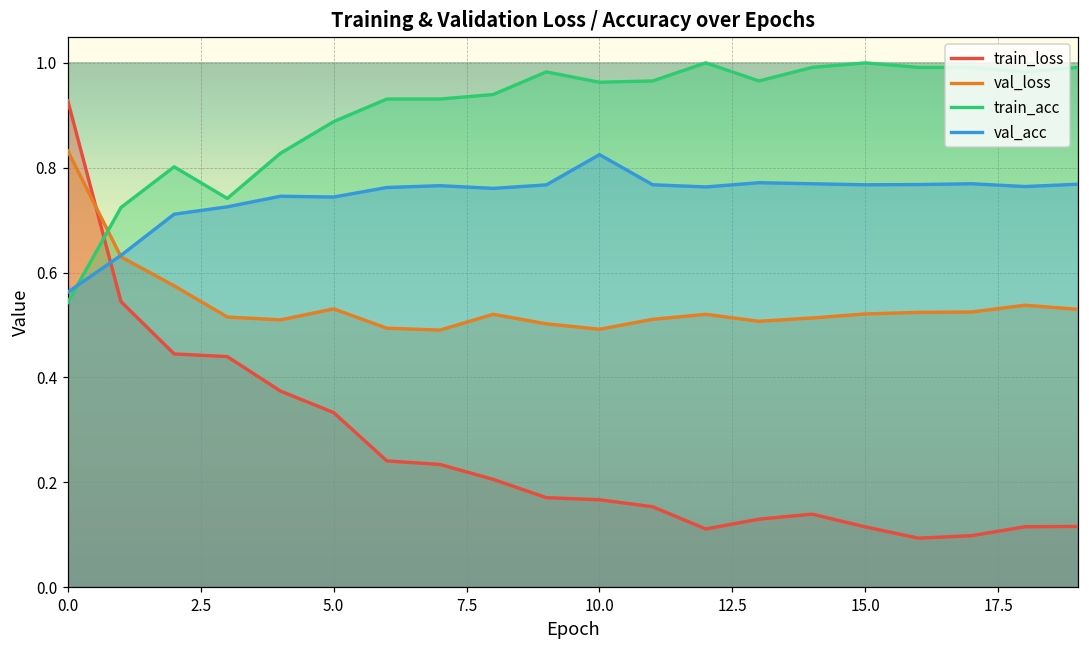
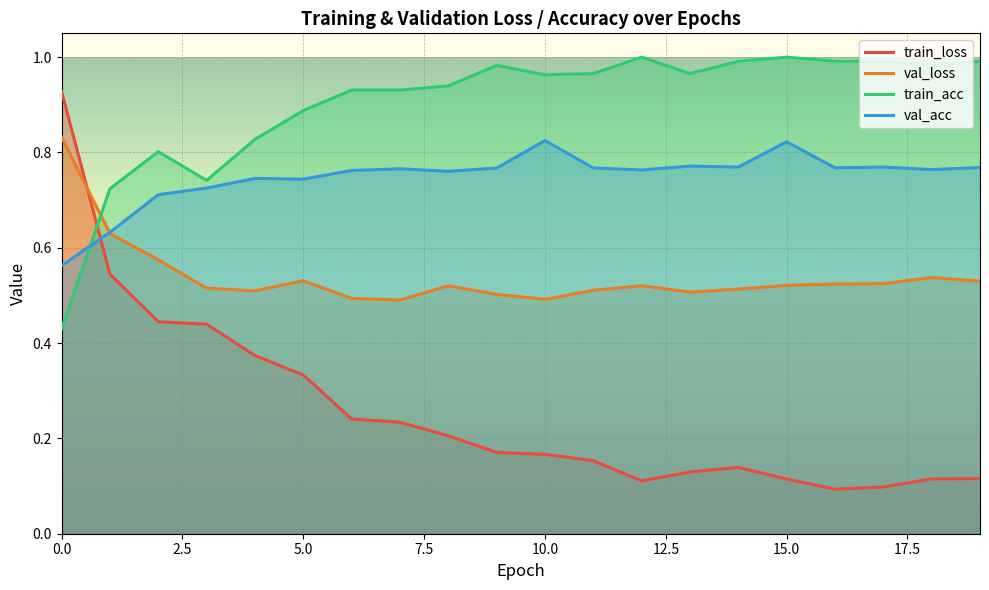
train_acc, 0.0: 0.54 -> 0.43
val_acc, 15.0: 0.77 -> 0.82
